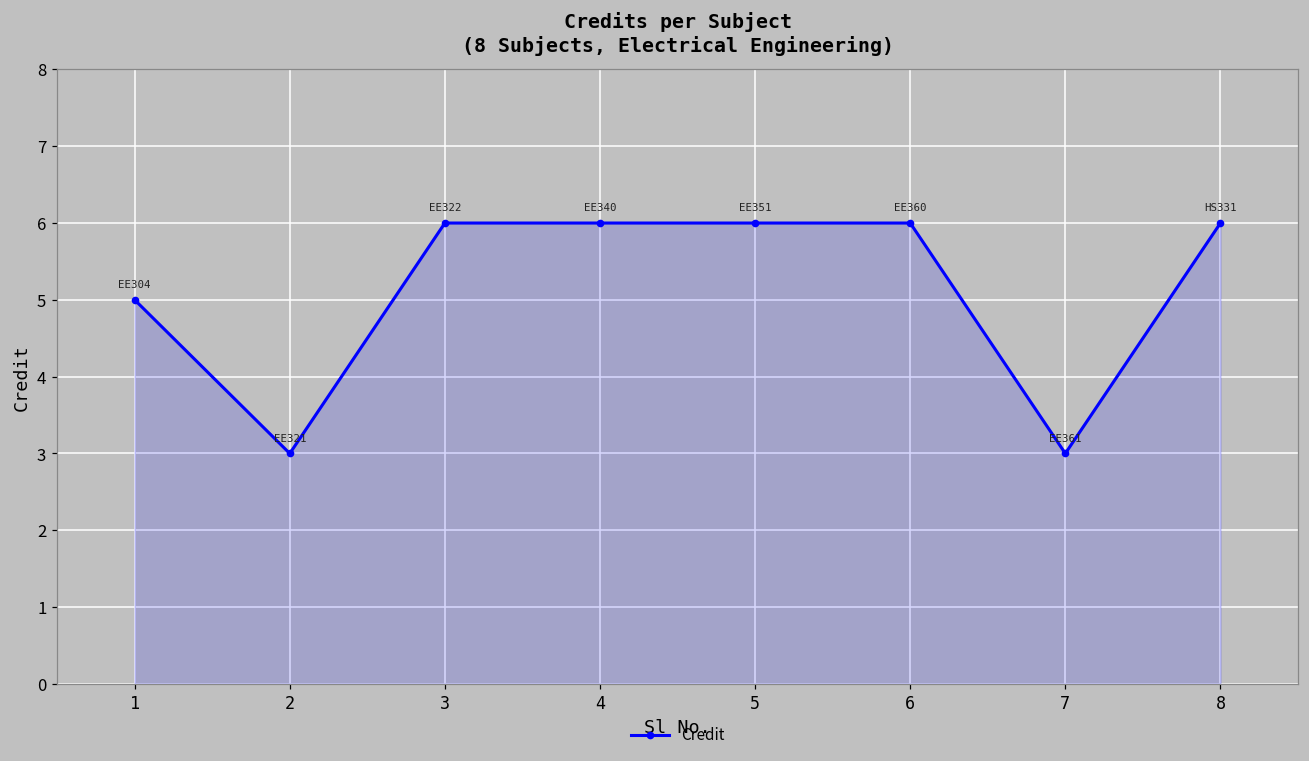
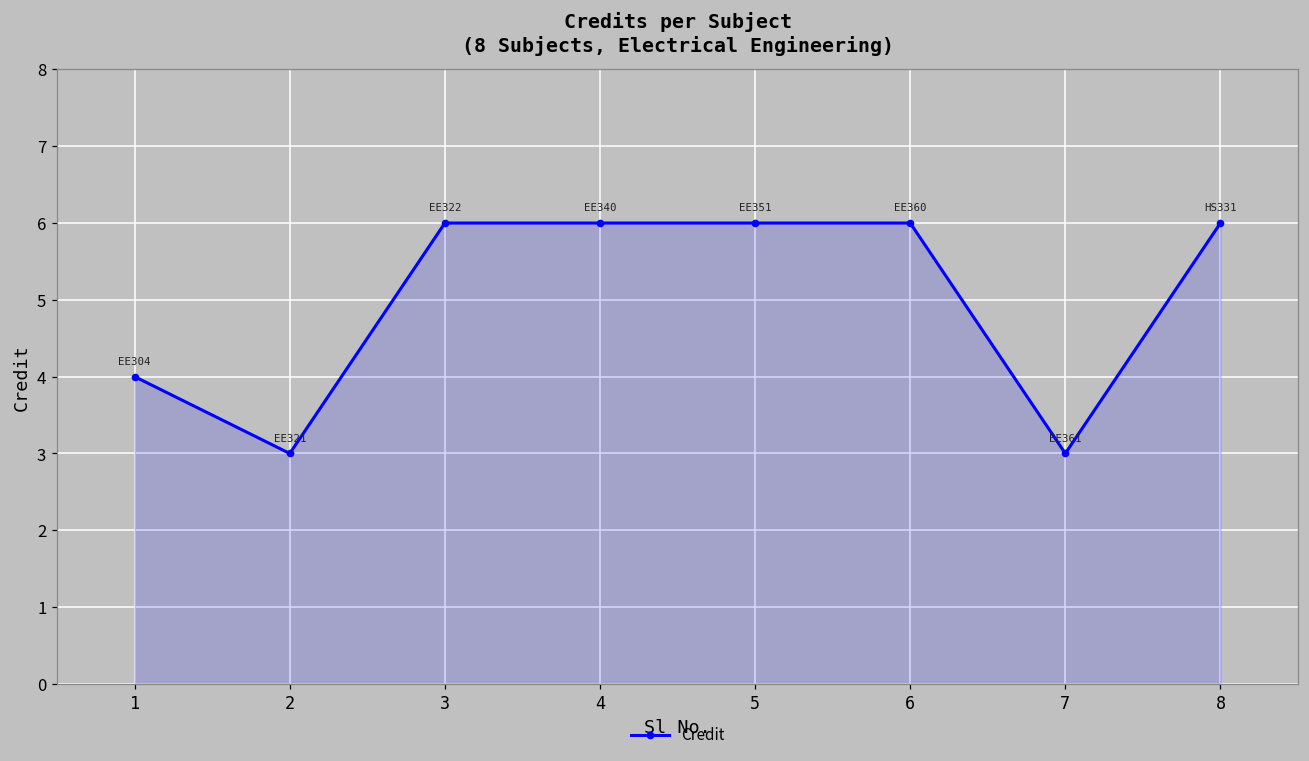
1: 5 -> 4
